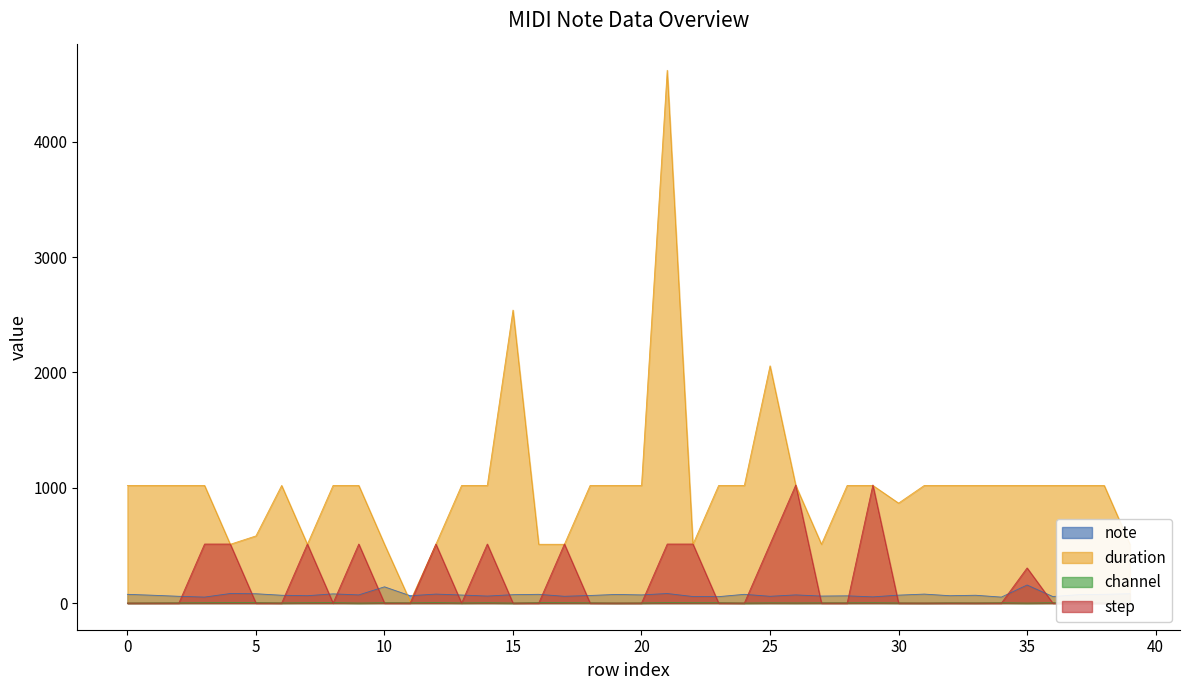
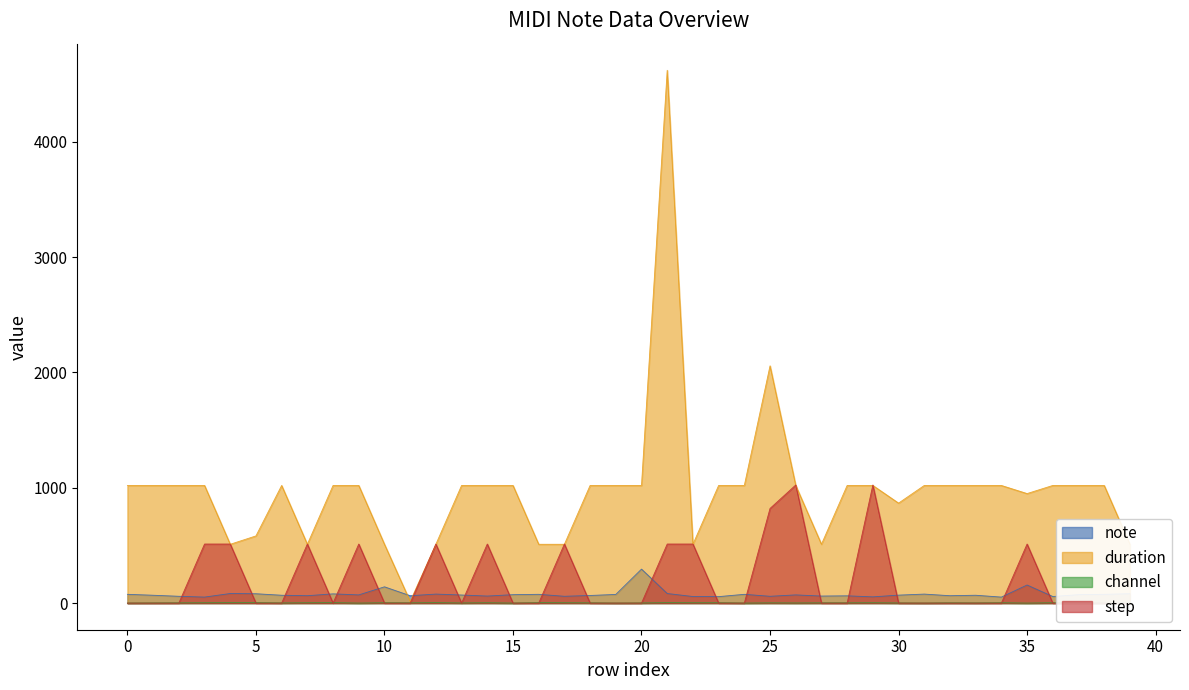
duration, 15: 2540 -> 1020
note, 20: 70 -> 290
step, 25: 510 -> 820
duration, 35: 1020 -> 950
step, 35: 300 -> 510
